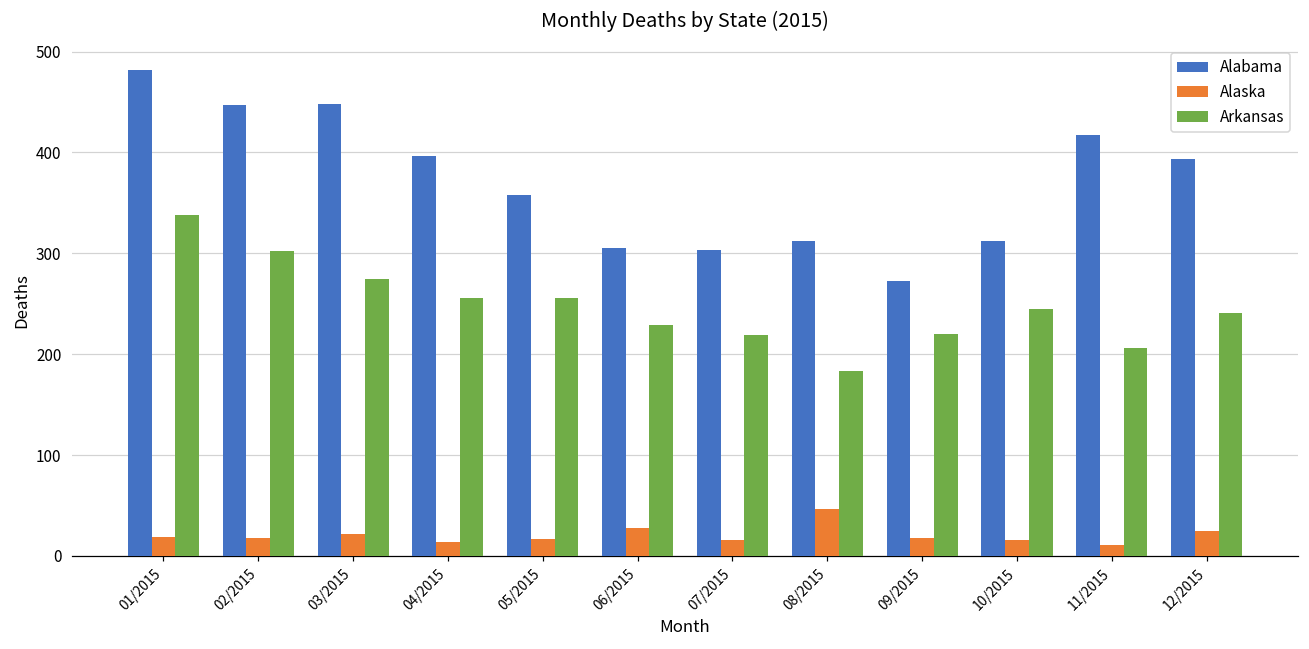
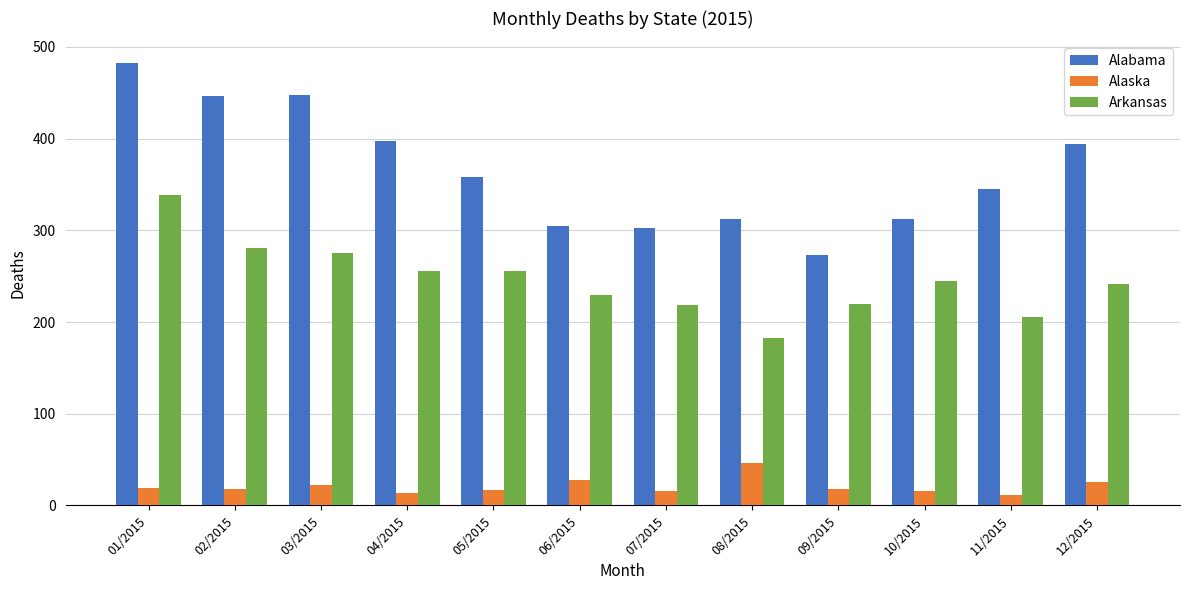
Arkansas, 02/2015: 300 -> 280
Alabama, 11/2015: 420 -> 350
